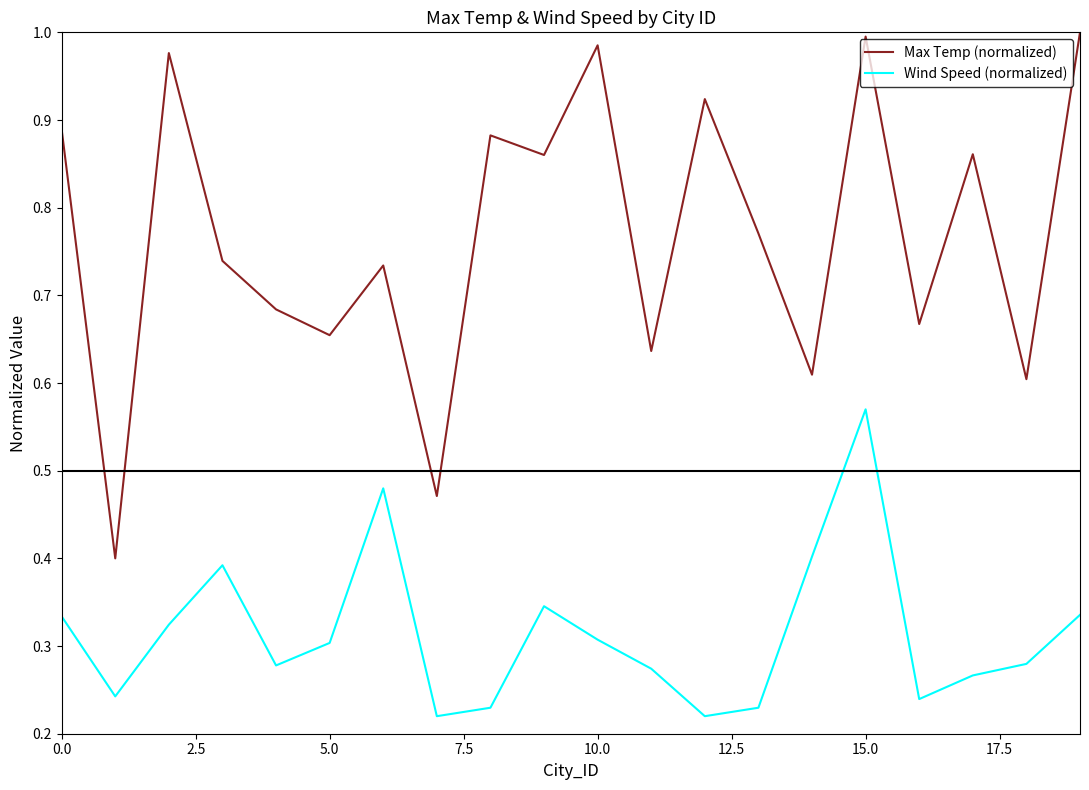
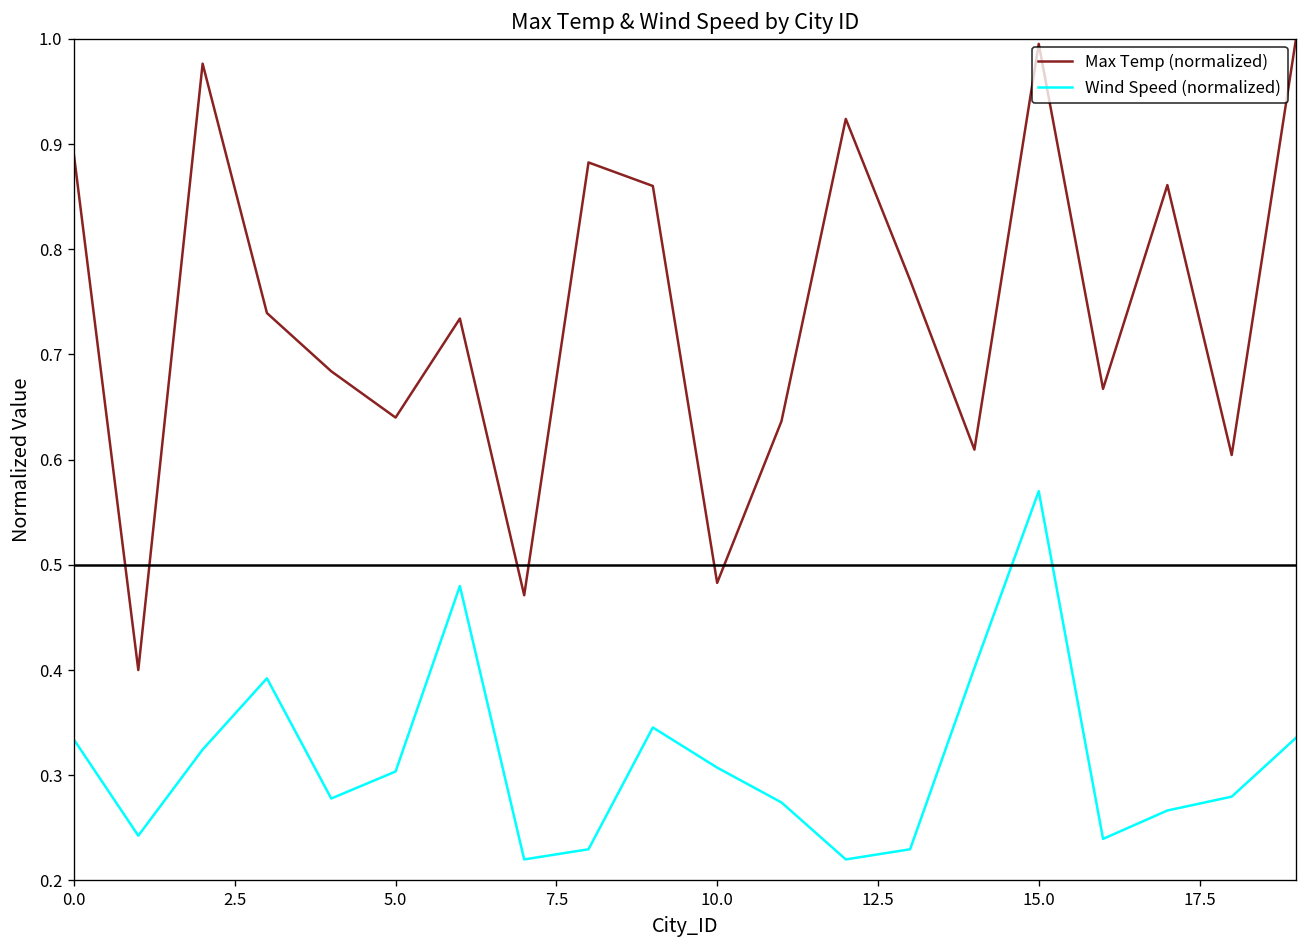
Max Temp (normalized), 5.0: 0.65 -> 0.64
Max Temp (normalized), 10.0: 0.99 -> 0.48
